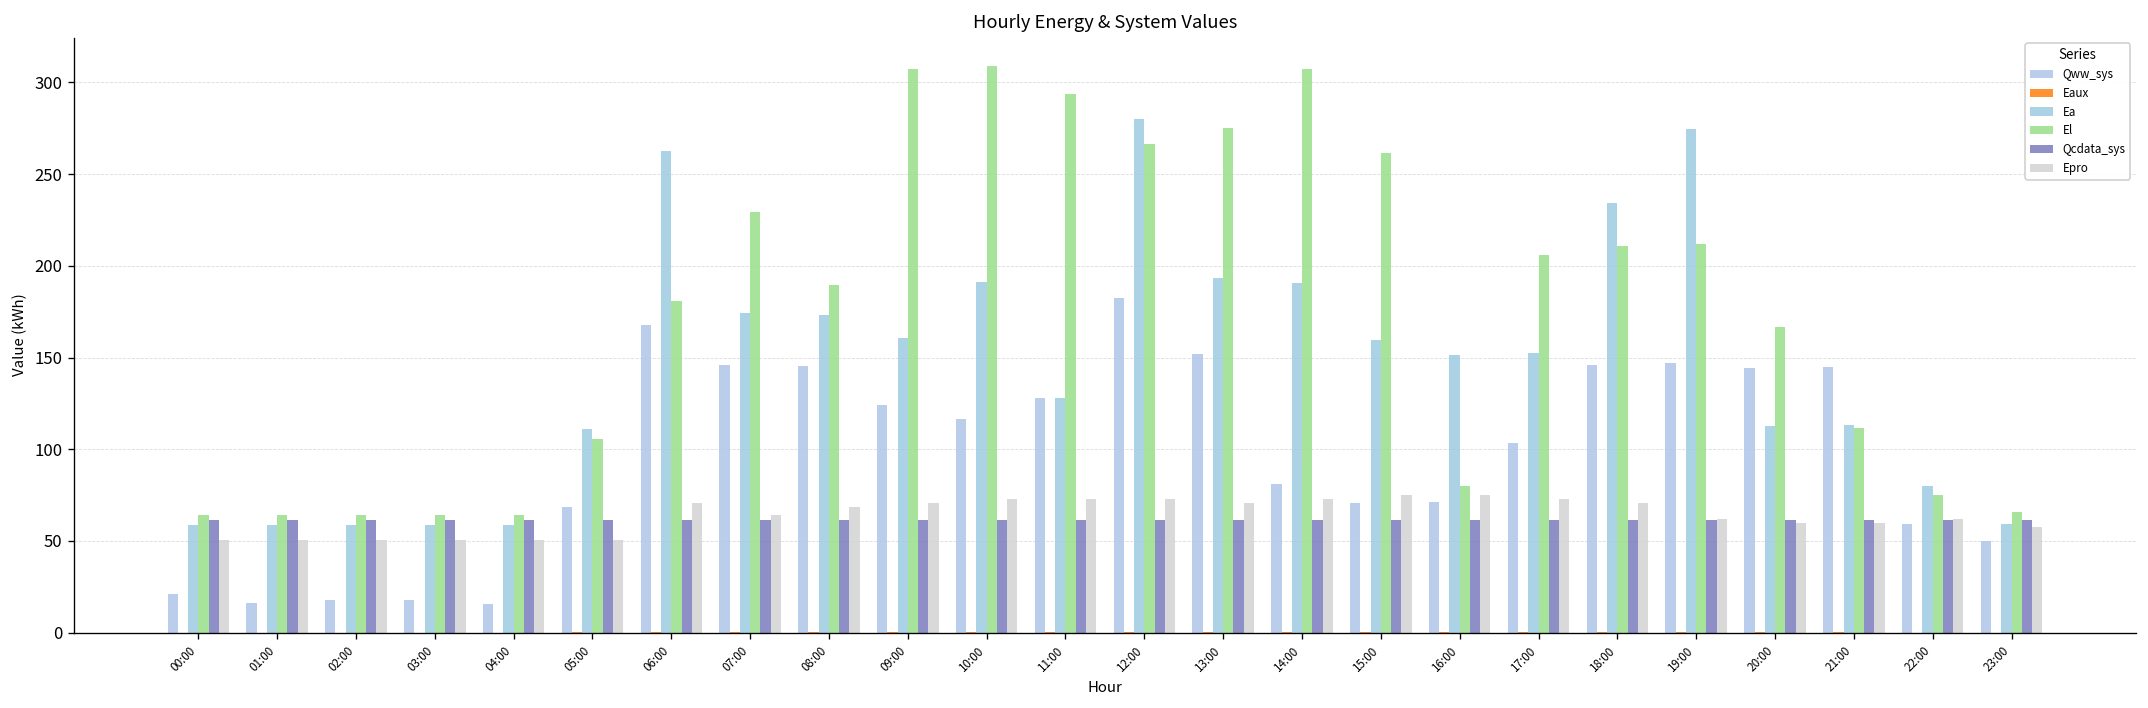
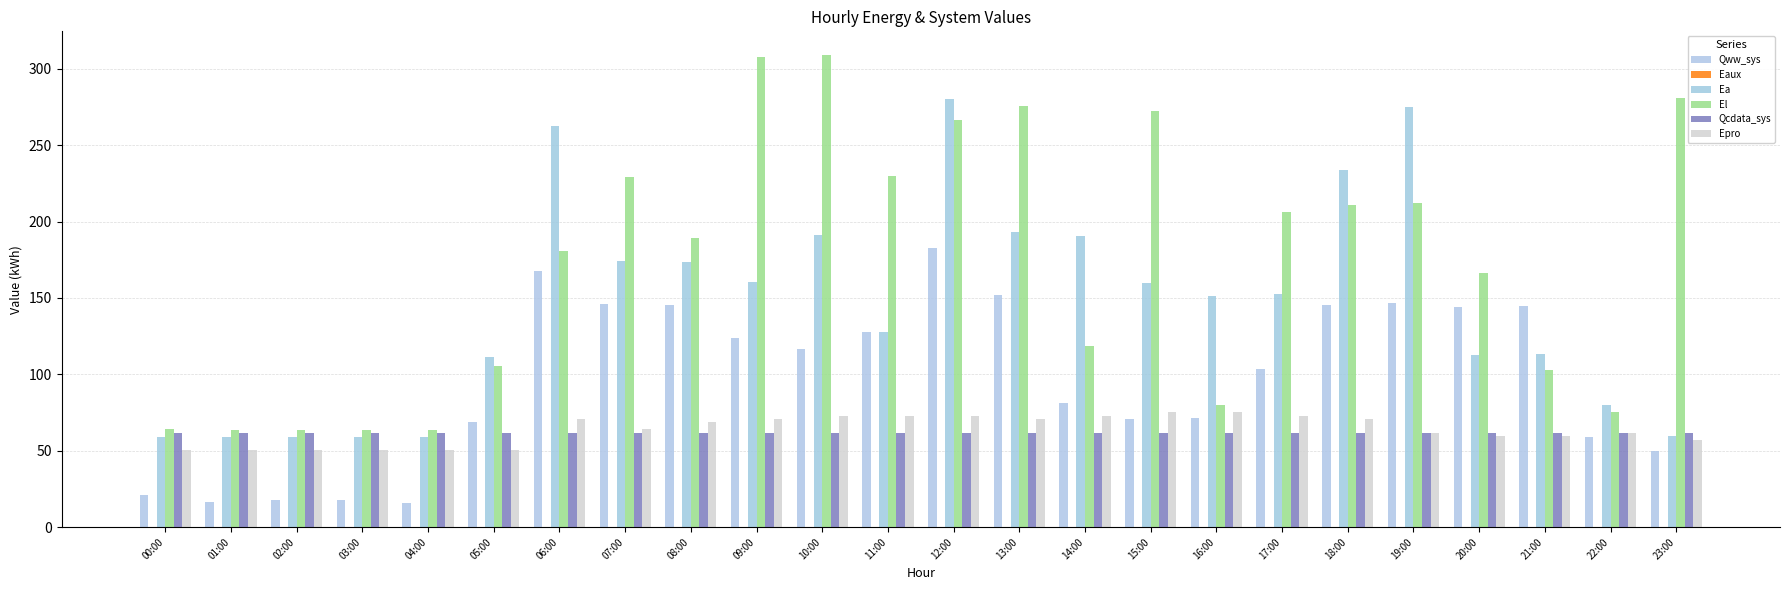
El, 11:00: 294 -> 229
El, 14:00: 307 -> 119
El, 15:00: 262 -> 272
El, 21:00: 112 -> 103
El, 23:00: 66 -> 281
